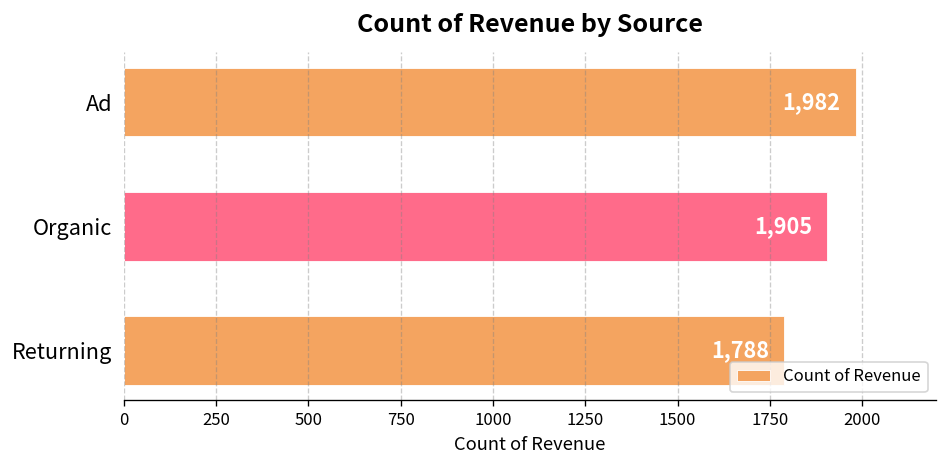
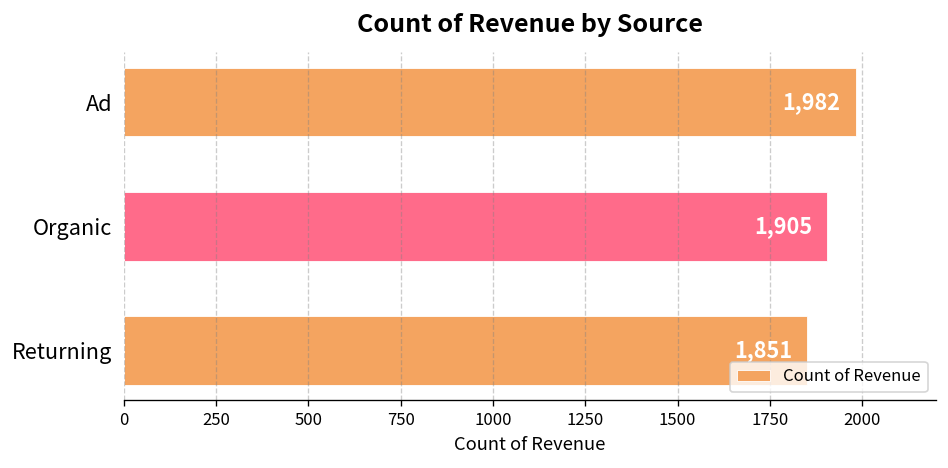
Returning: 1,788 -> 1,851
